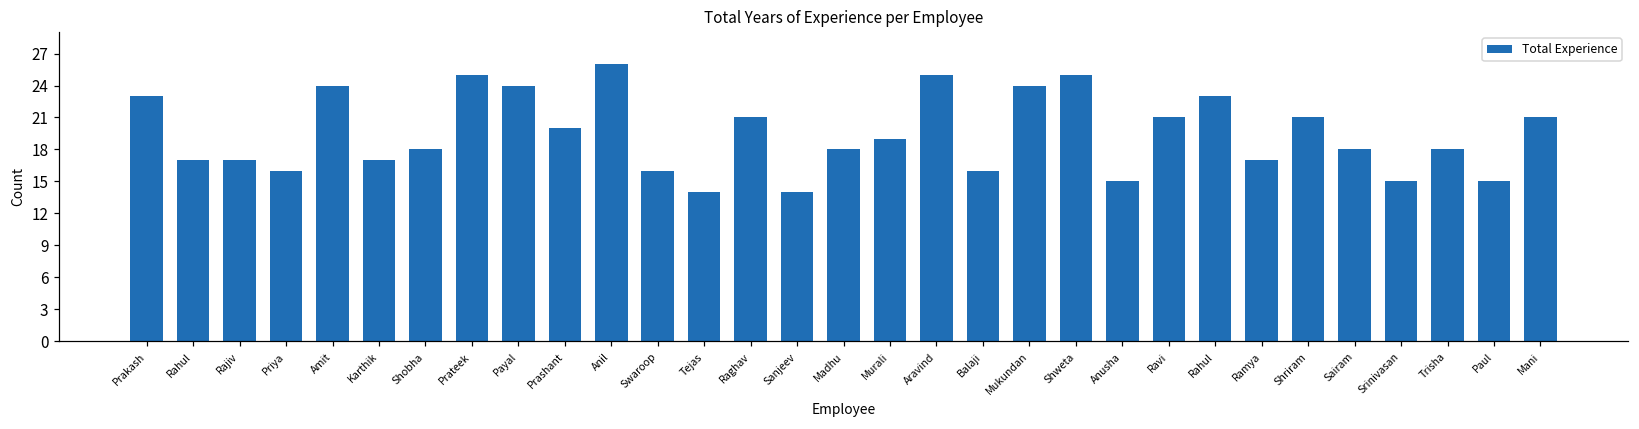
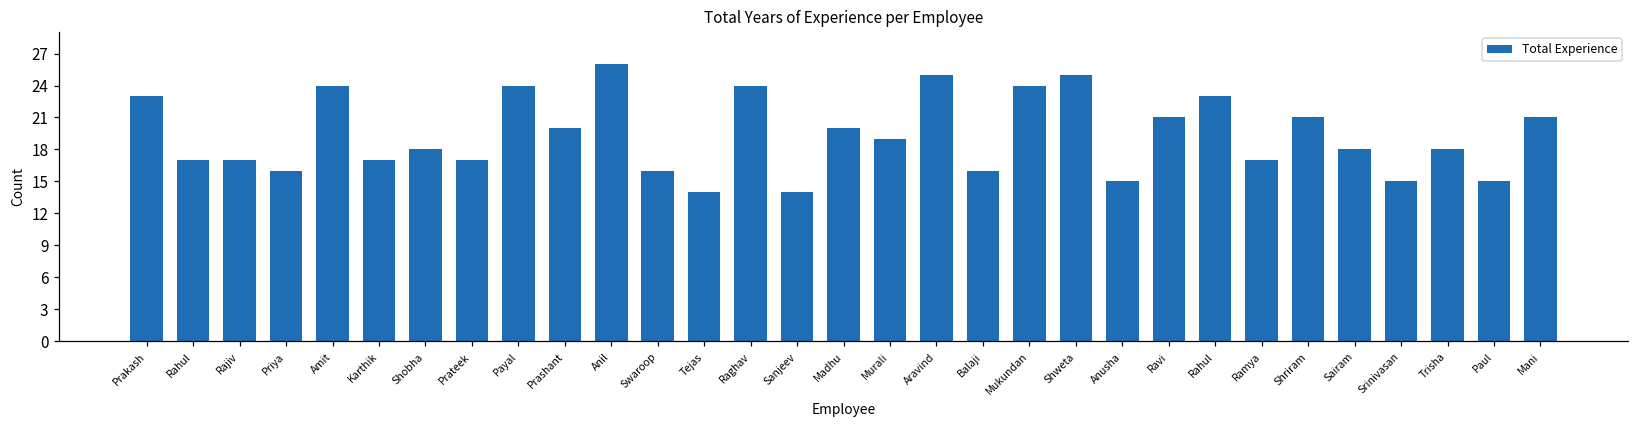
Prateek: 25 -> 17
Raghav: 21 -> 24
Madhu: 18 -> 20
